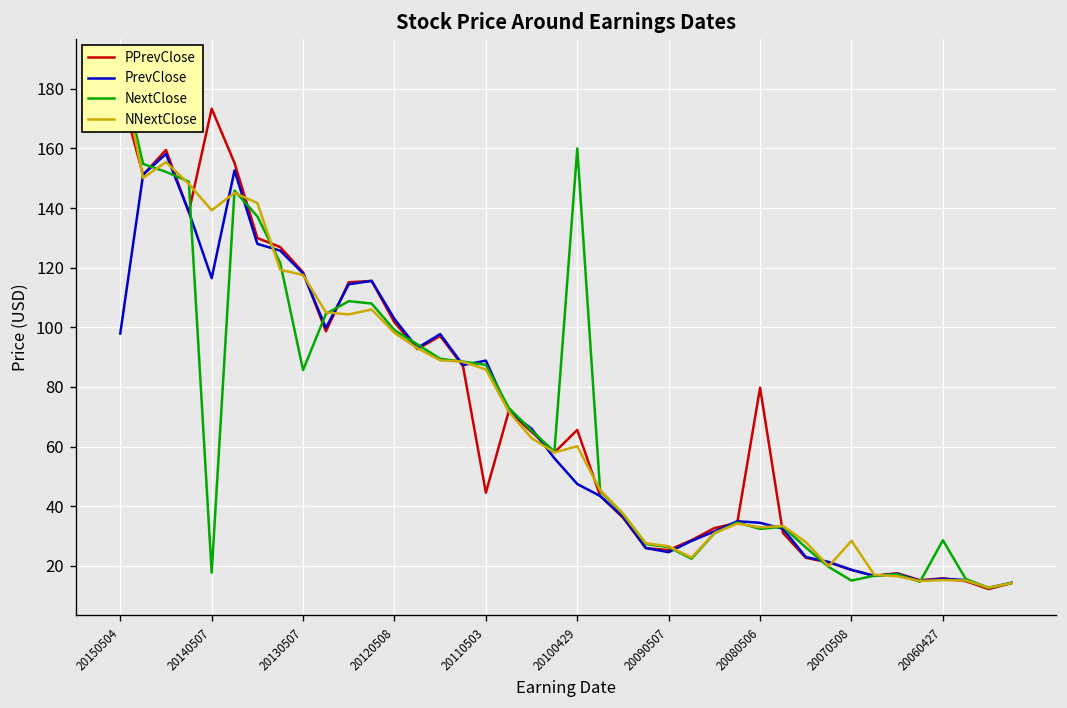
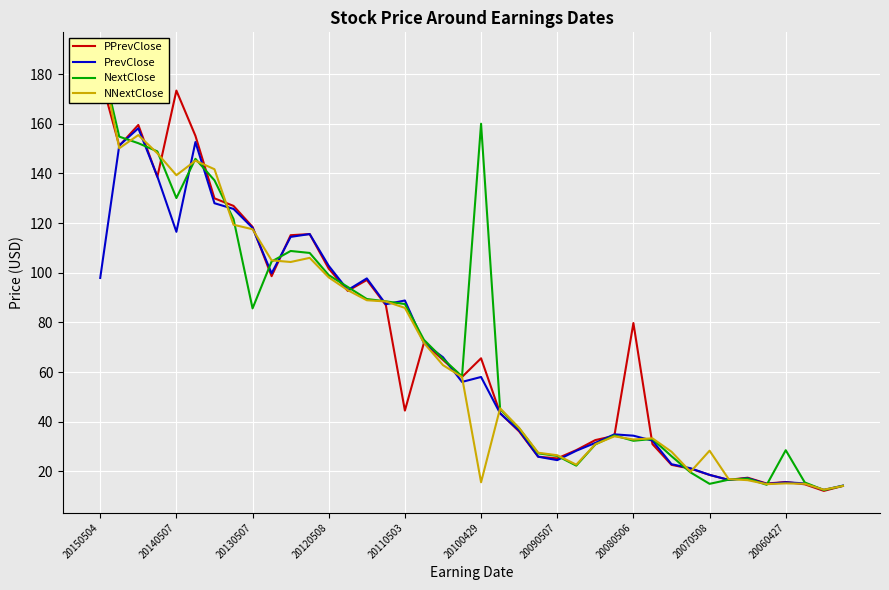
NextClose, 20140507: 18 -> 130
PrevClose, 20100429: 47 -> 58
NNextClose, 20100429: 60 -> 16
